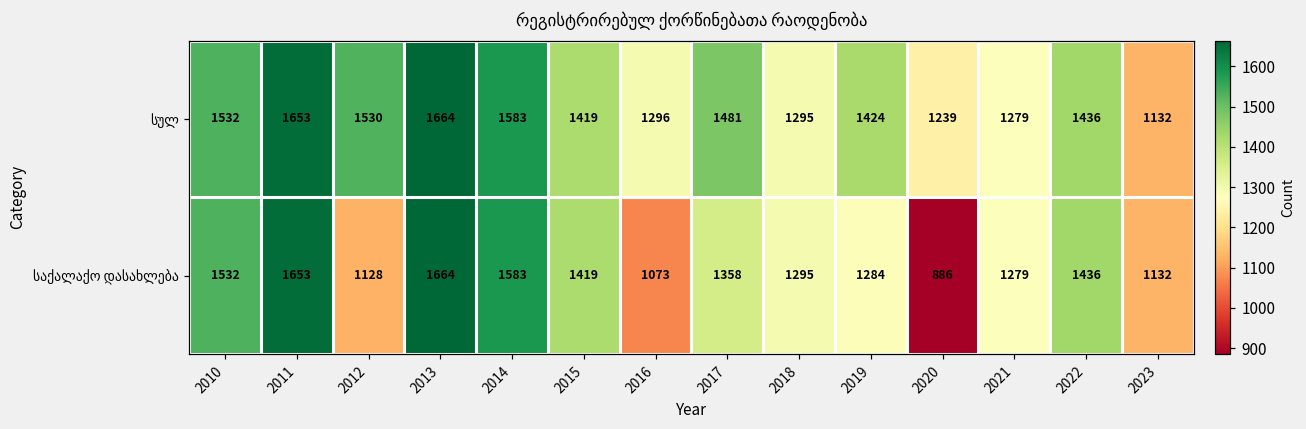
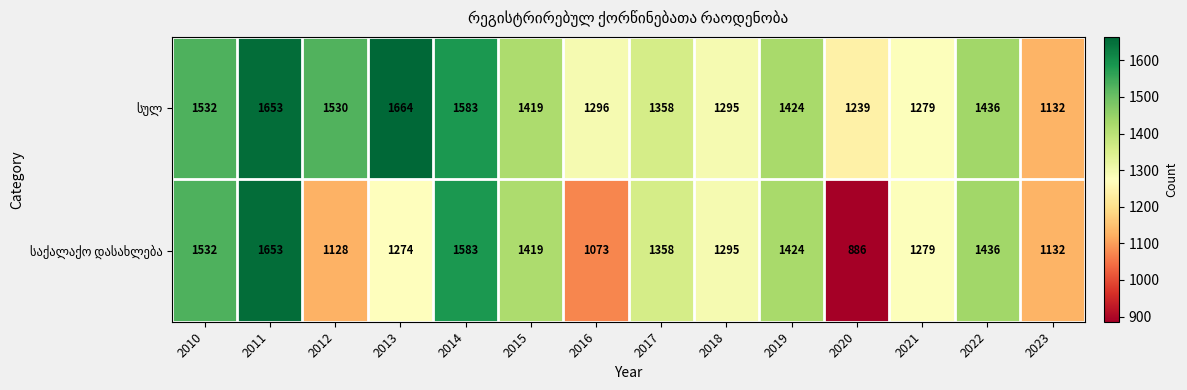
სულ, 2017: 1481 -> 1358
საქალაქო დასახლება, 2013: 1664 -> 1274
საქალაქო დასახლება, 2019: 1284 -> 1424
